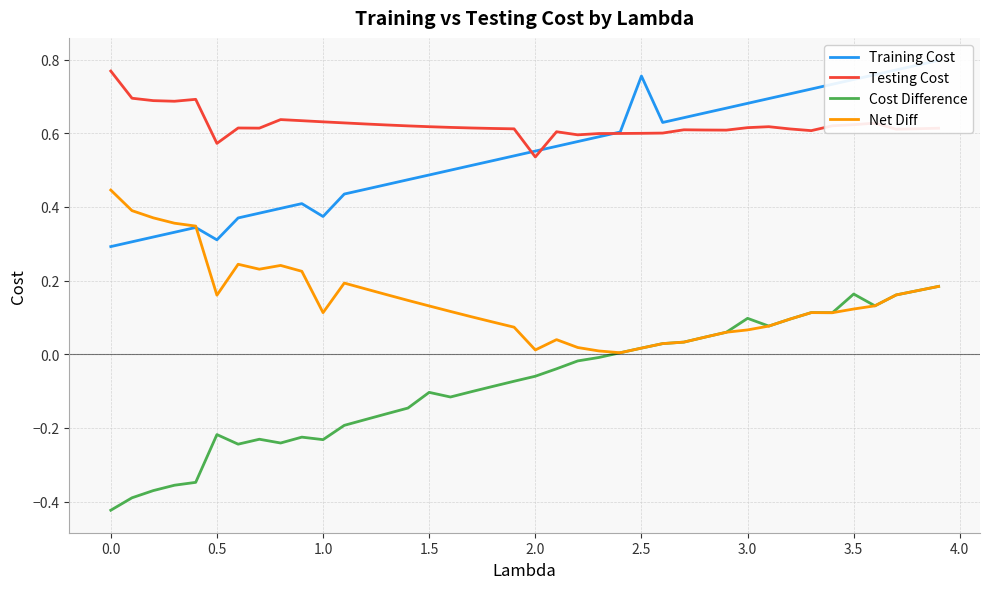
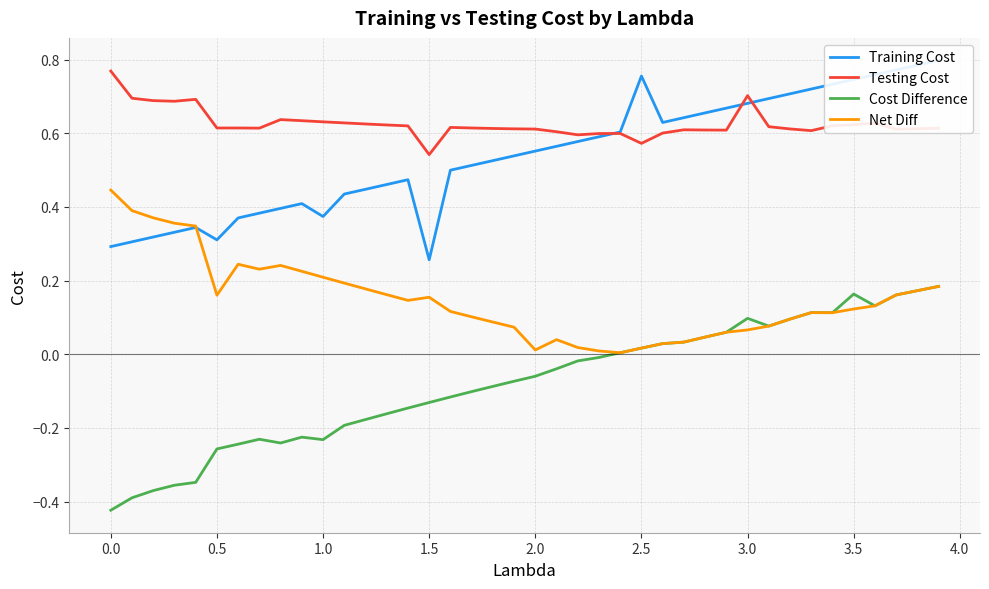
Testing Cost, 0.5: 0.57 -> 0.61
Cost Difference, 0.5: -0.22 -> -0.26
Net Diff, 1.0: 0.11 -> 0.21
Training Cost, 1.5: 0.49 -> 0.26
Testing Cost, 1.5: 0.62 -> 0.54
Cost Difference, 1.5: -0.10 -> -0.13
Net Diff, 1.5: 0.13 -> 0.15
Testing Cost, 2.0: 0.54 -> 0.61
Testing Cost, 2.5: 0.60 -> 0.57
Testing Cost, 3.0: 0.62 -> 0.70
